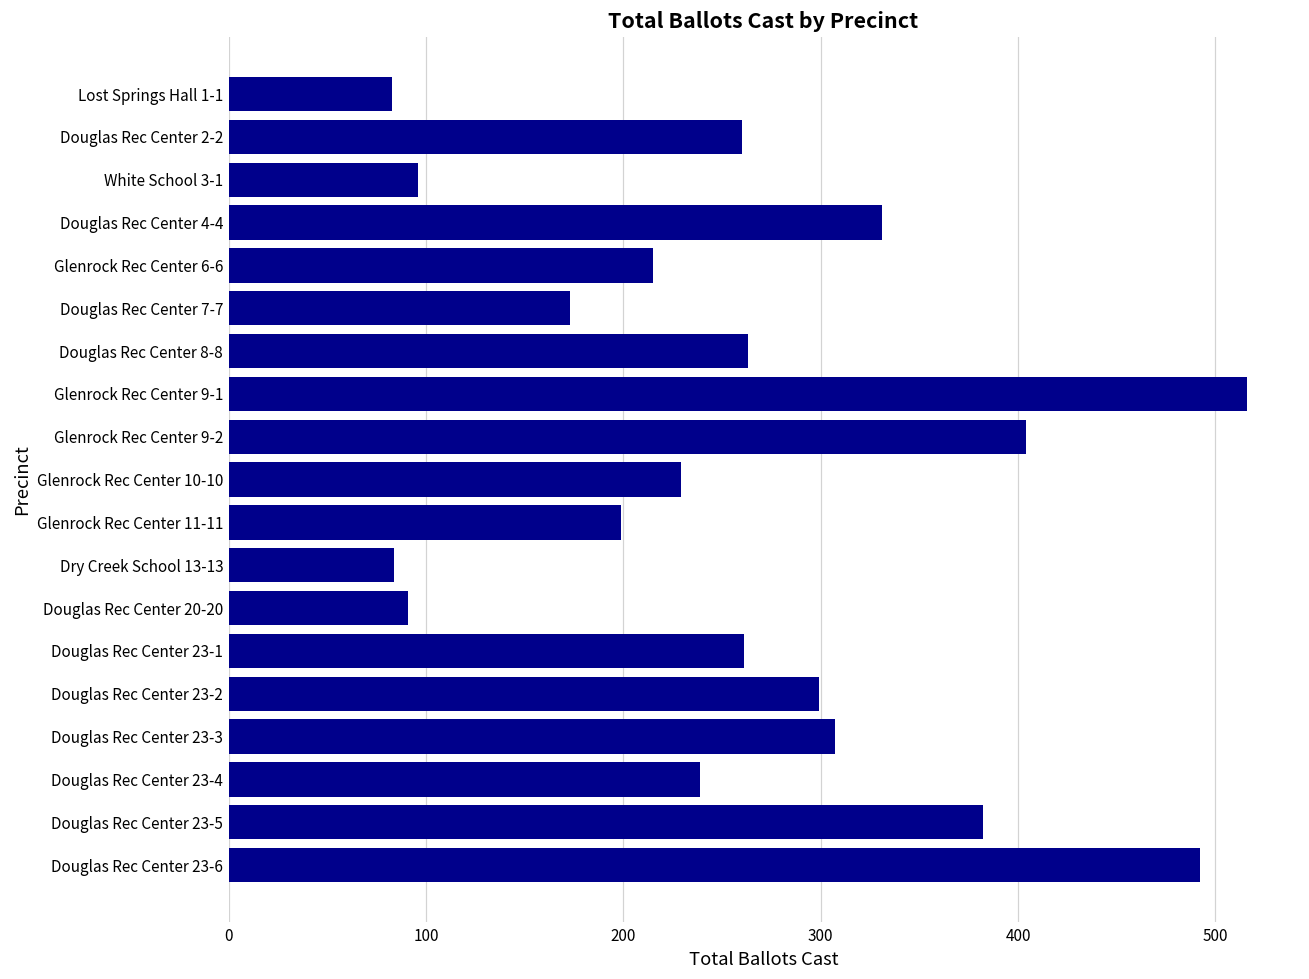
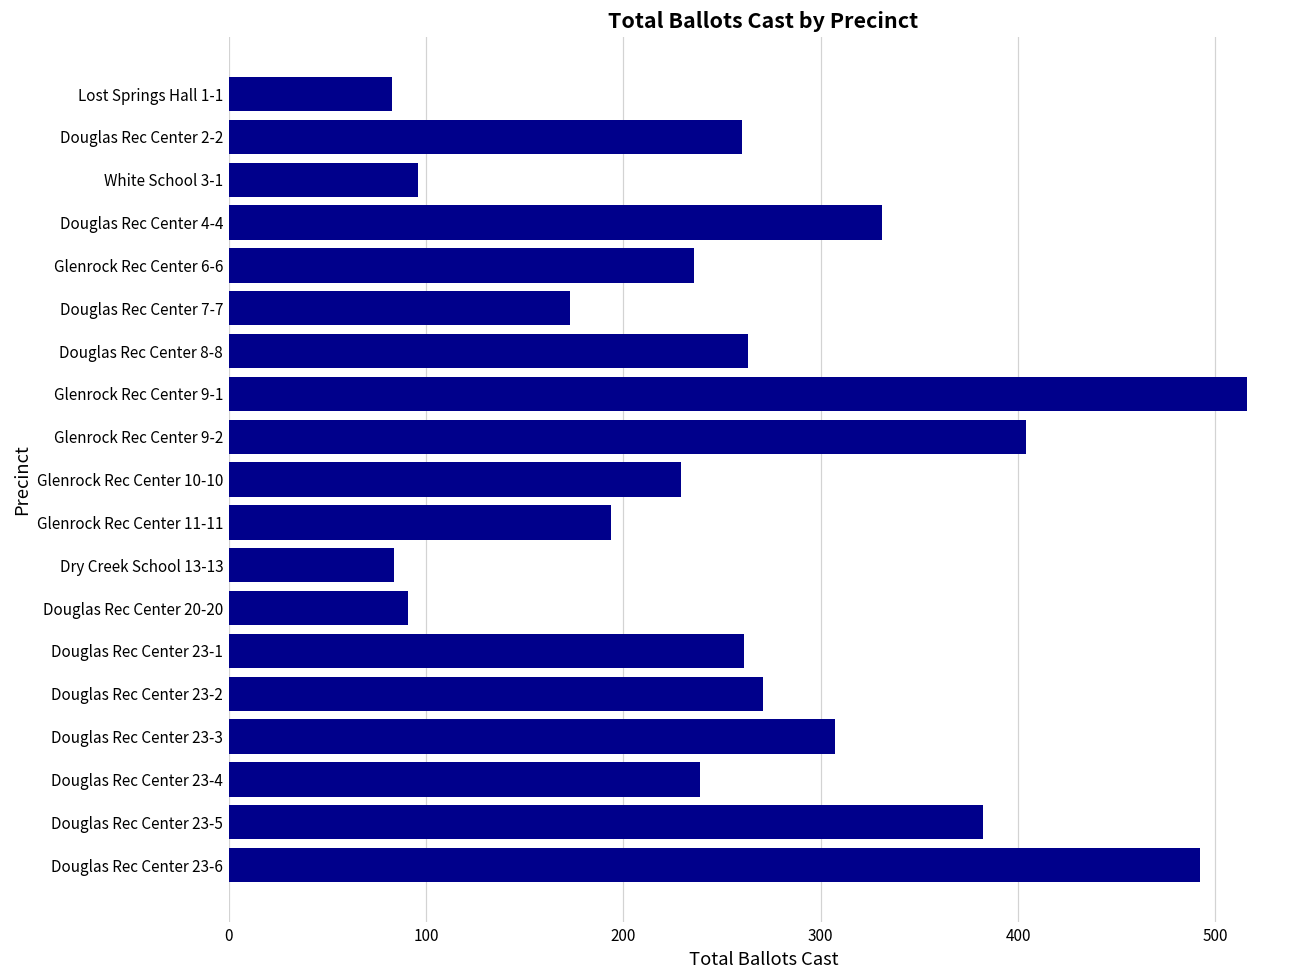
Glenrock Rec Center 6-6: 215 -> 236
Glenrock Rec Center 11-11: 199 -> 194
Douglas Rec Center 23-2: 299 -> 271
